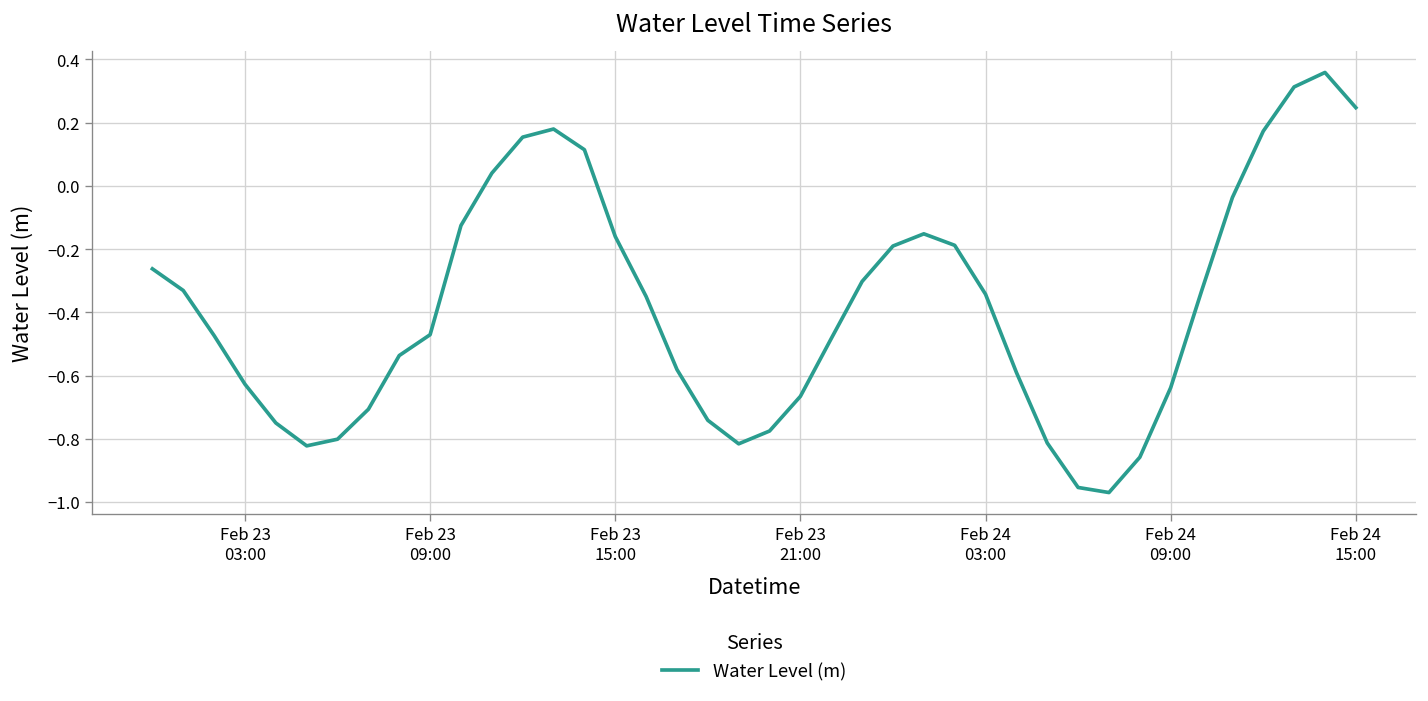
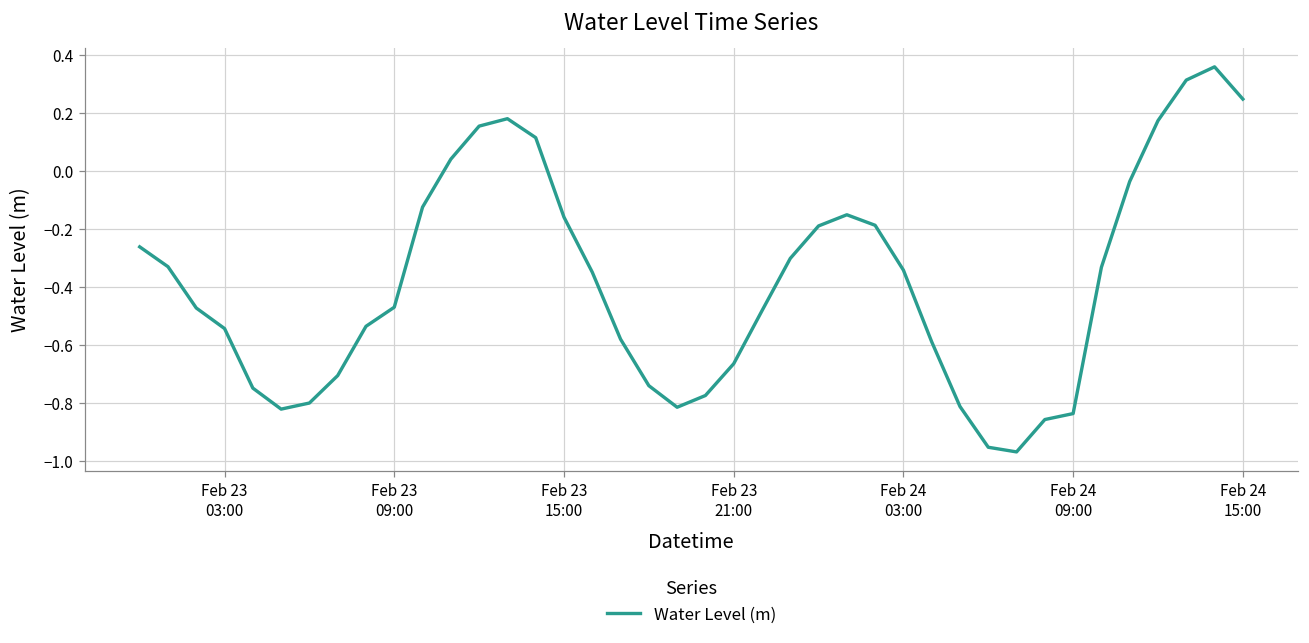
Feb 23 03:00: -0.63 -> -0.54
Feb 24 09:00: -0.64 -> -0.84
